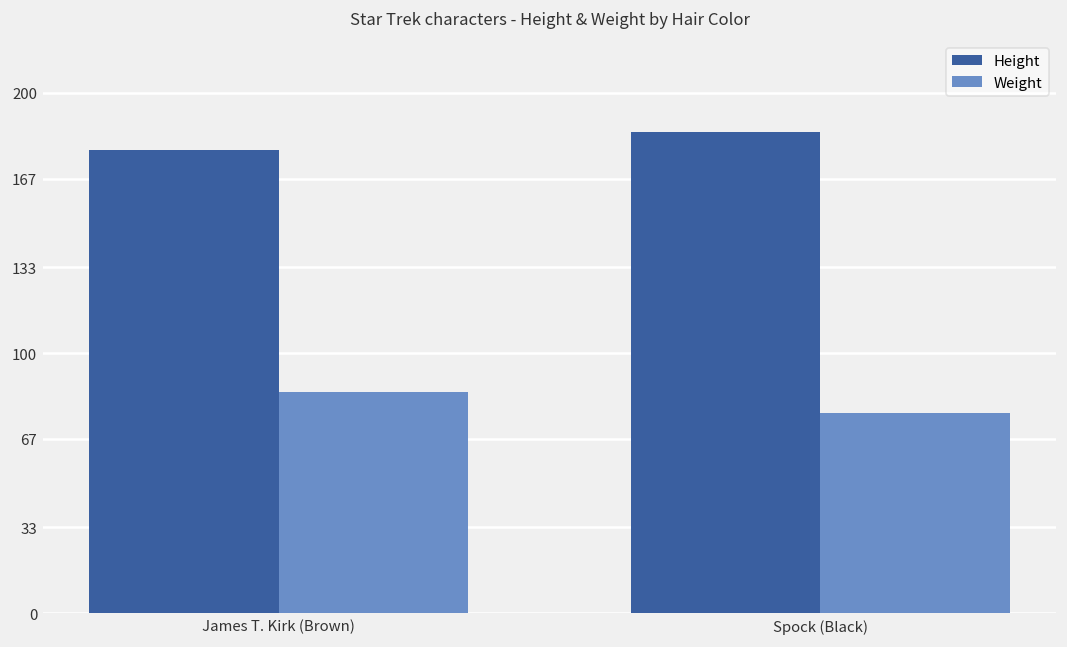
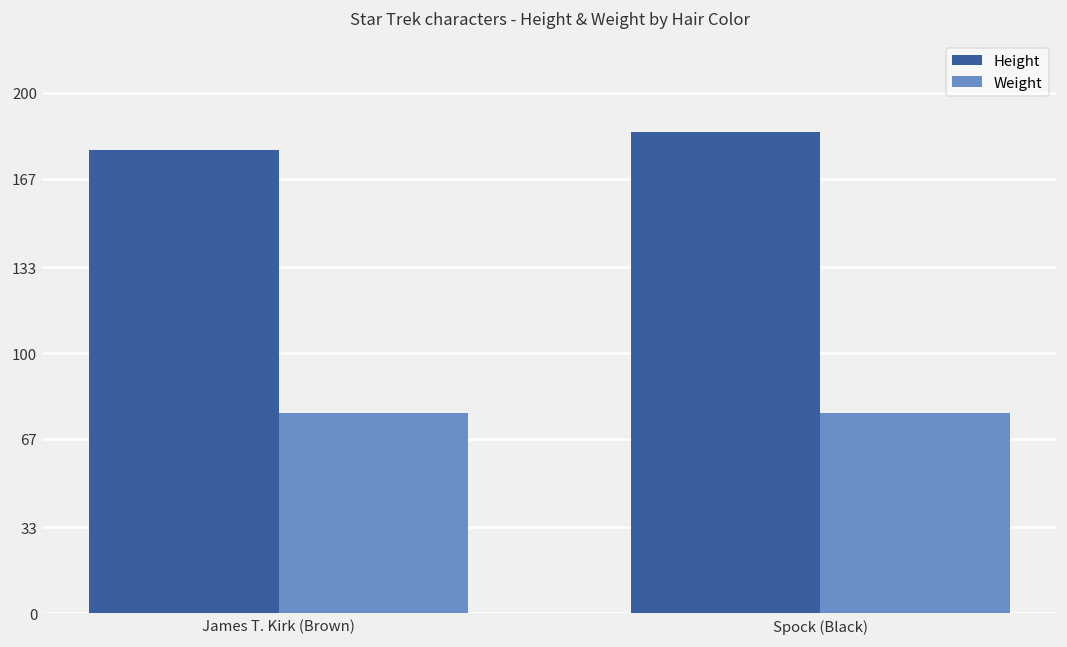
Weight, James T. Kirk (Brown): 85 -> 77
